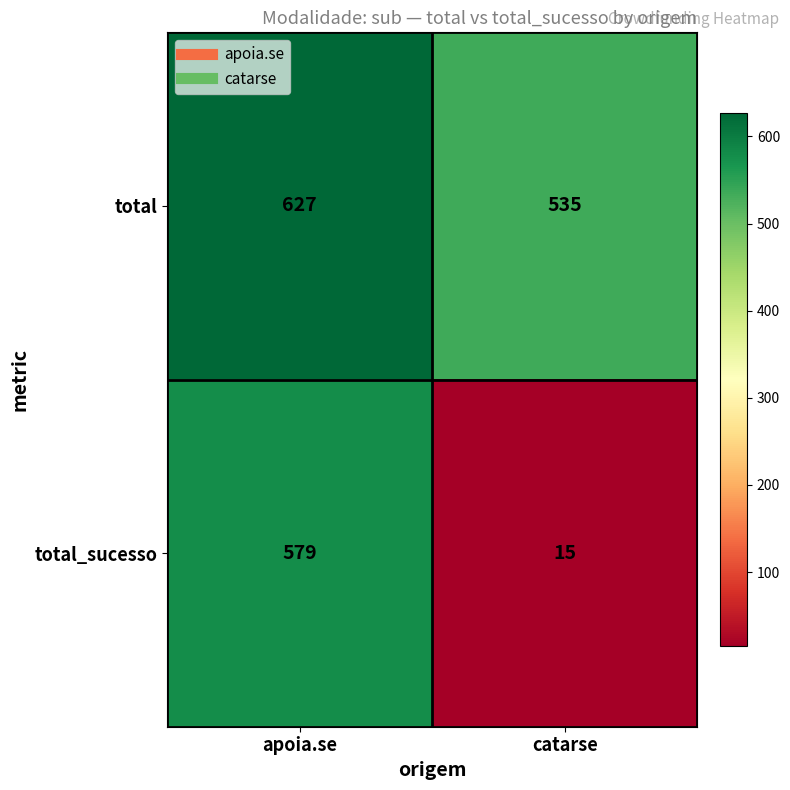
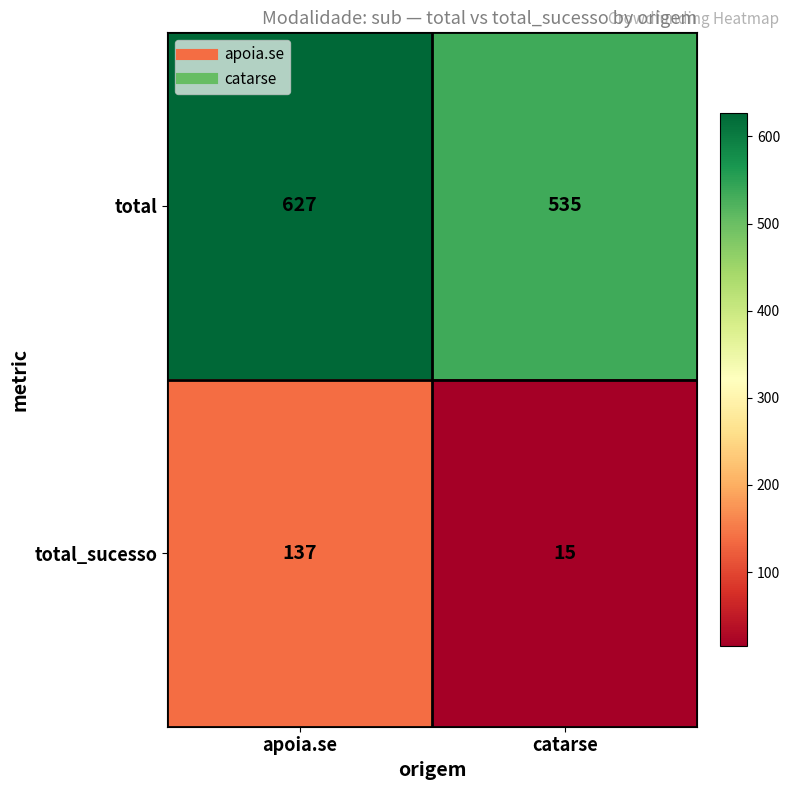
total_sucesso, apoia.se: 579 -> 137
